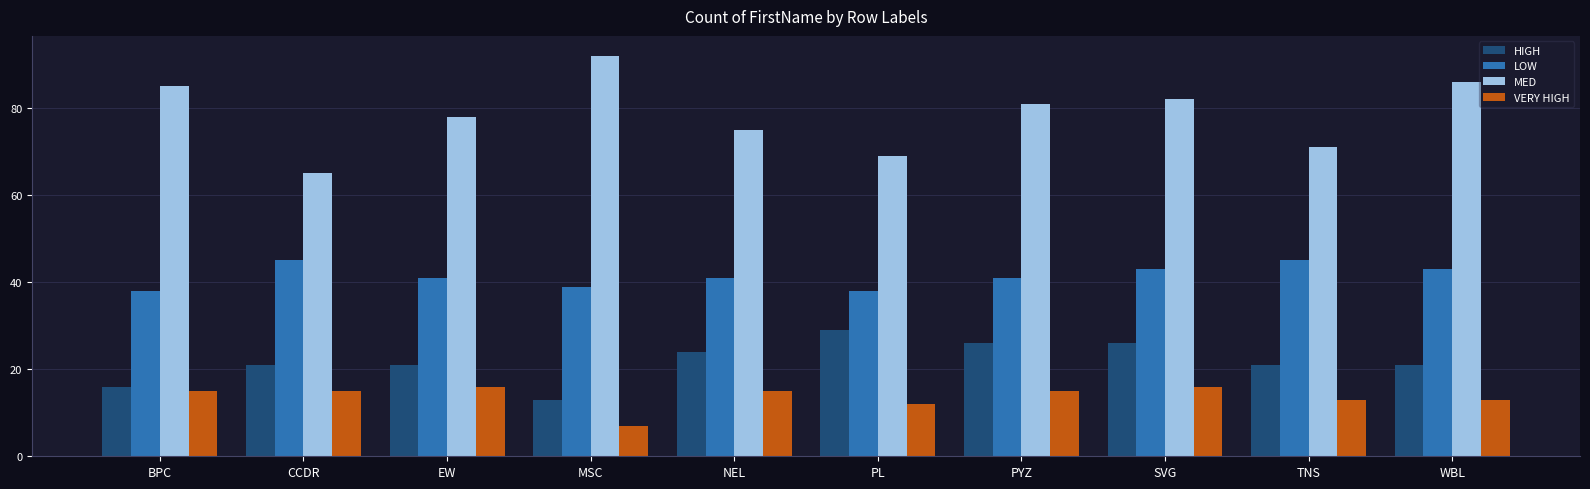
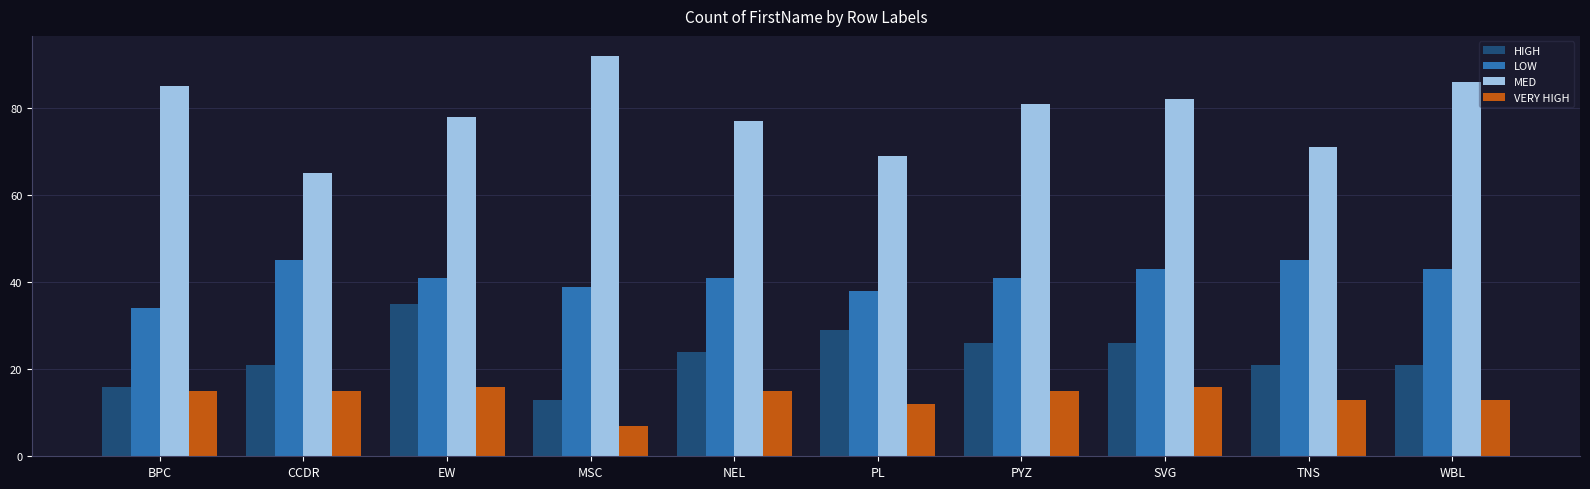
LOW, BPC: 38 -> 34
HIGH, EW: 21 -> 35
MED, NEL: 75 -> 77
